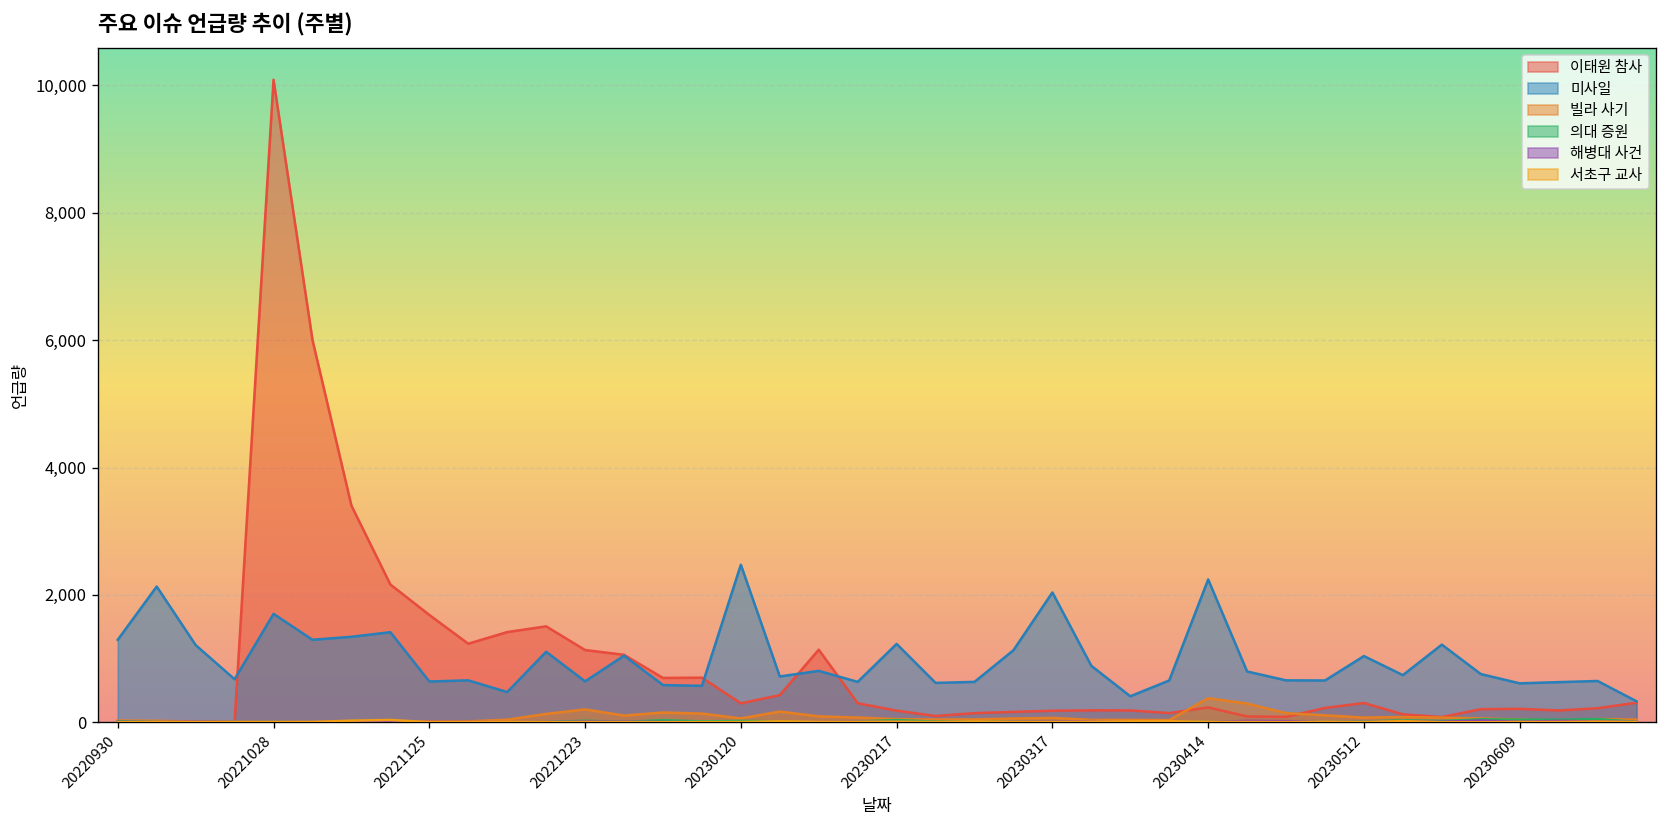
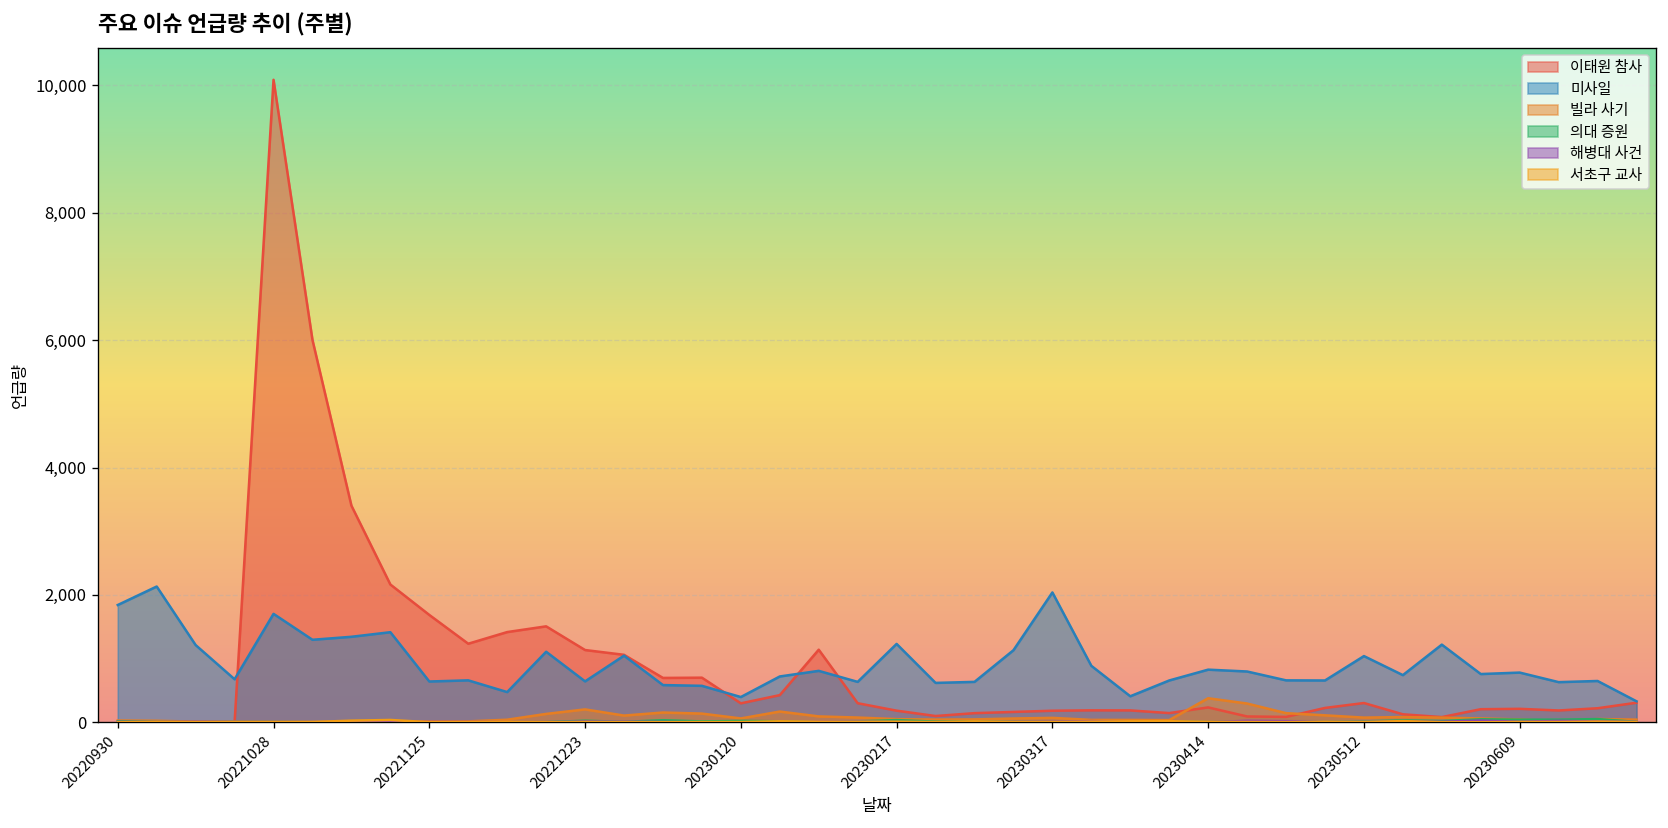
미사일, 20220930: 1,300 -> 1,800
미사일, 20230120: 2,500 -> 400
미사일, 20230414: 2,200 -> 800
미사일, 20230609: 600 -> 800
